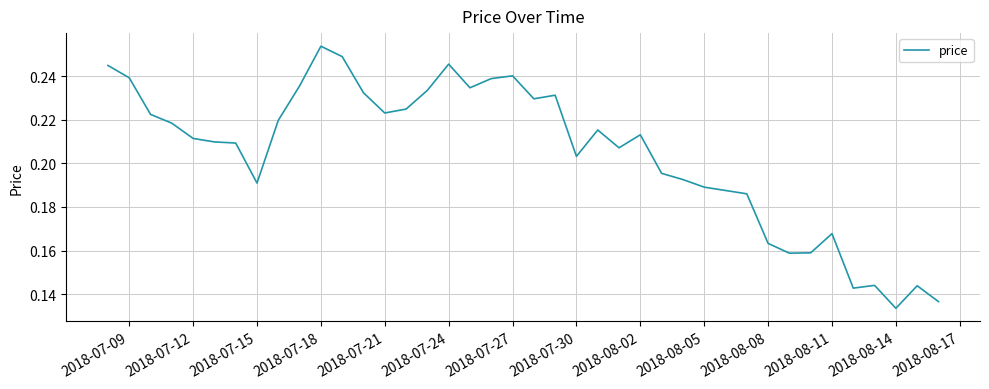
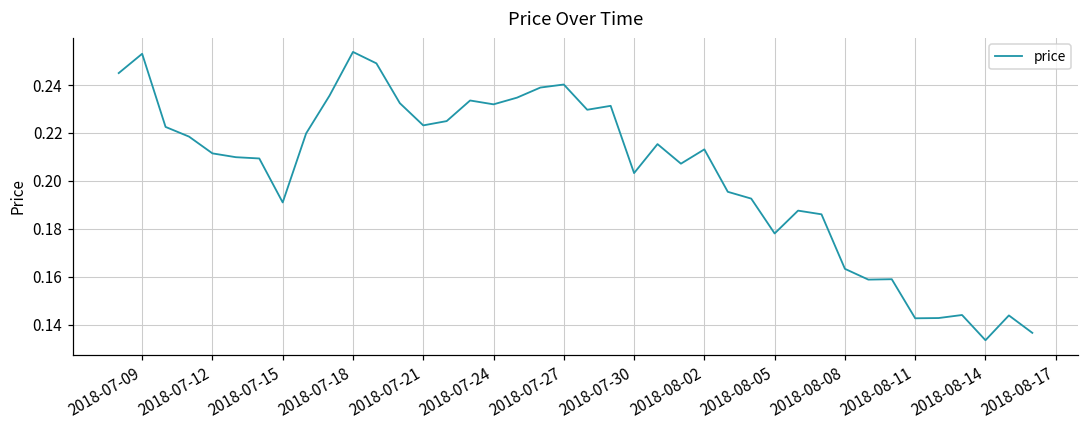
2018-07-09: 0.239 -> 0.253
2018-07-24: 0.246 -> 0.232
2018-08-05: 0.189 -> 0.178
2018-08-11: 0.168 -> 0.143
